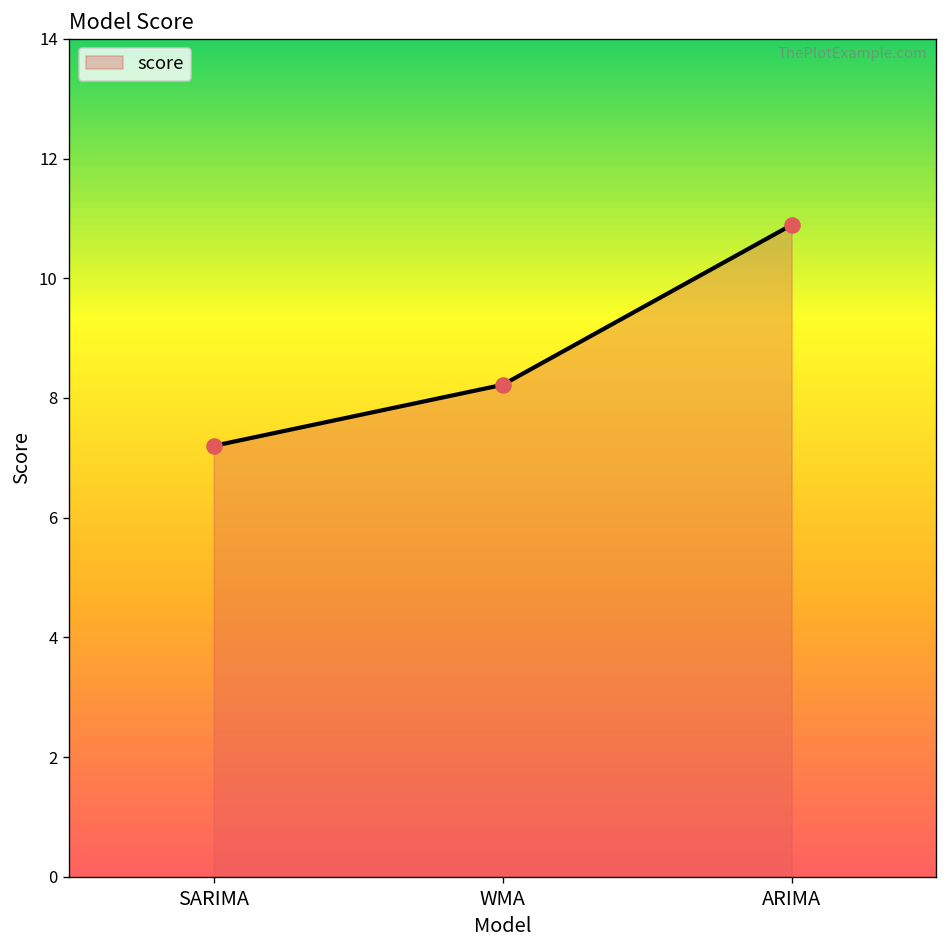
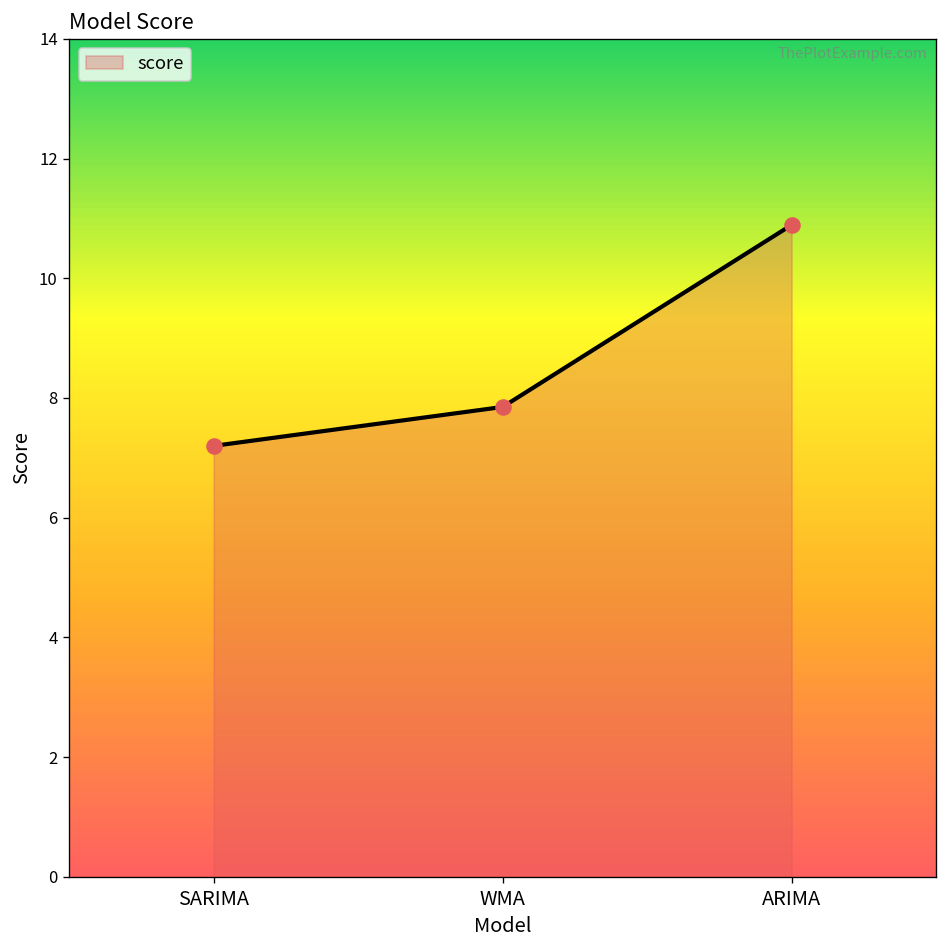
WMA: 8.2 -> 7.9
